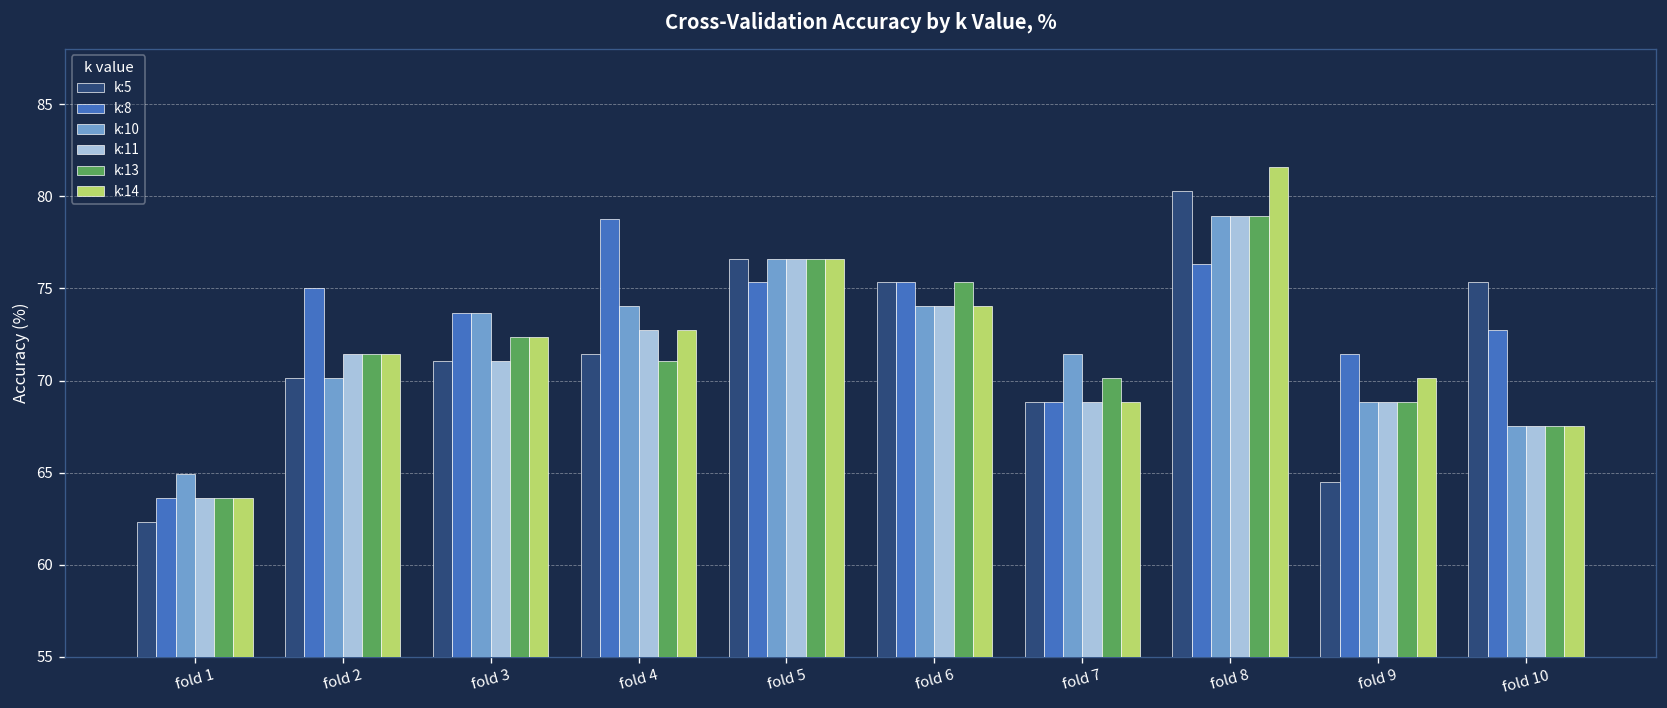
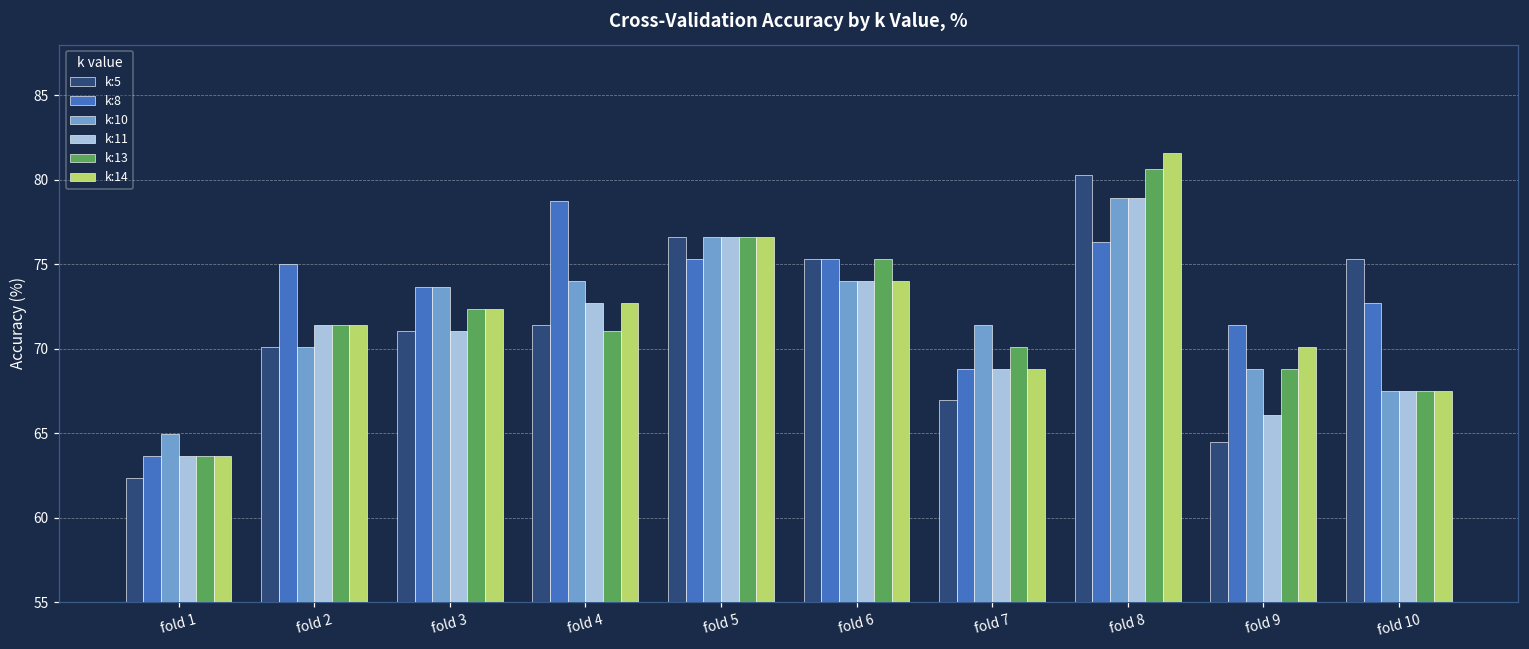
k:5, fold 7: 68.8 -> 67.0
k:13, fold 8: 79.0 -> 80.6
k:11, fold 9: 68.8 -> 66.1
